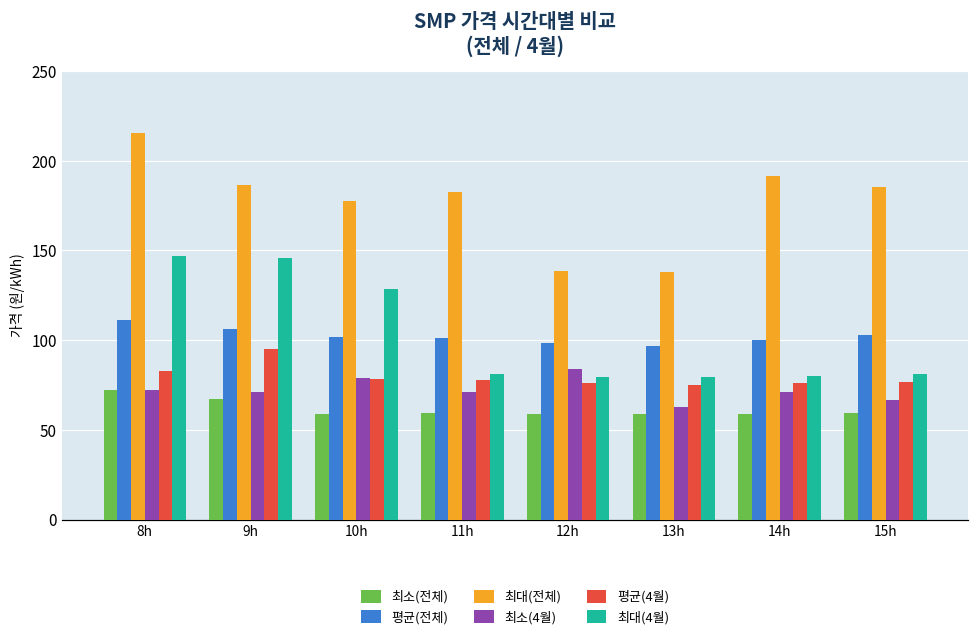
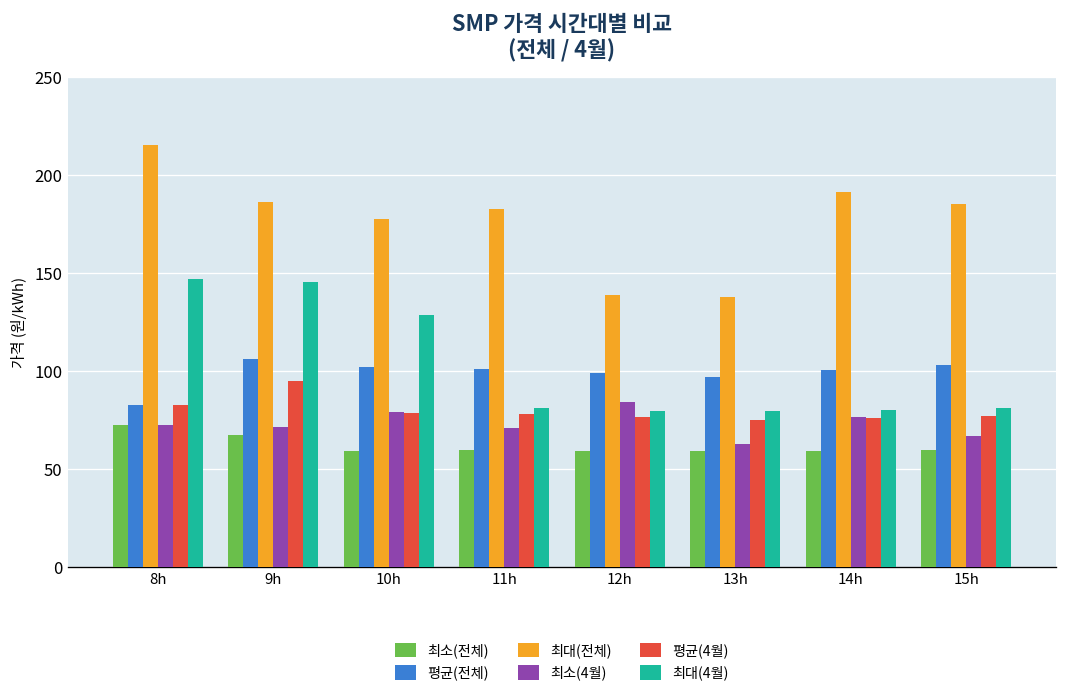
평균(전체), 8h: 111 -> 83
최소(4월), 14h: 71 -> 76
